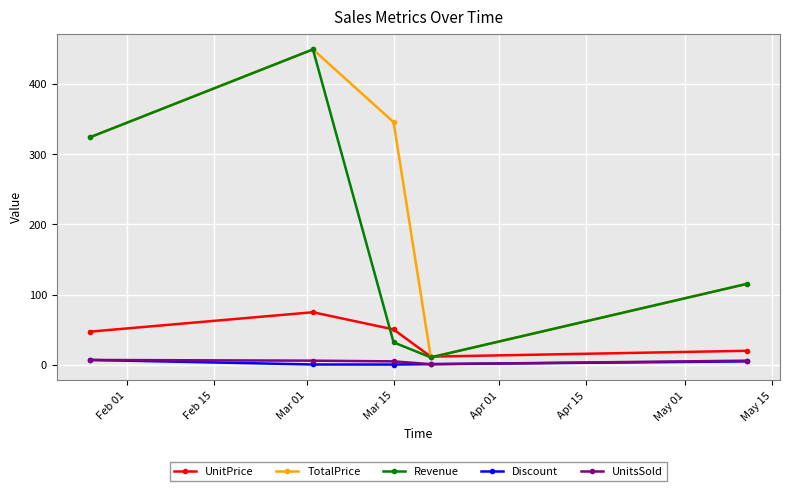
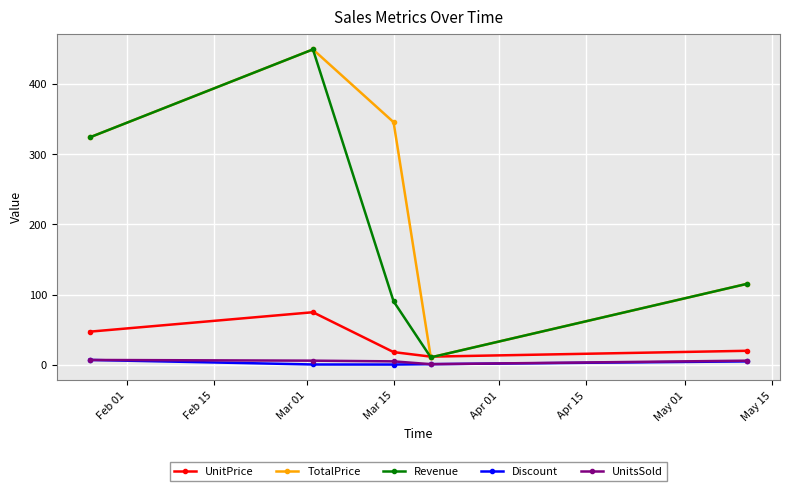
UnitPrice, Mar 15: 50 -> 20
Revenue, Mar 15: 30 -> 90
